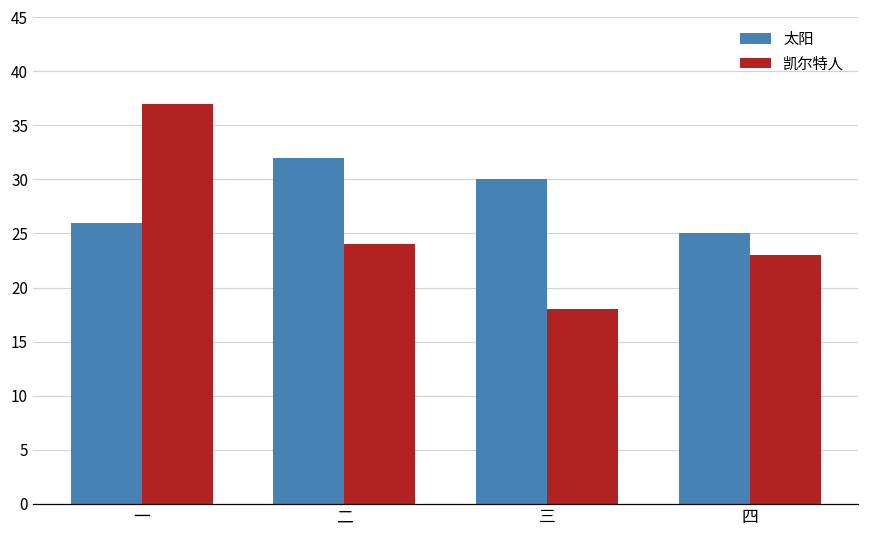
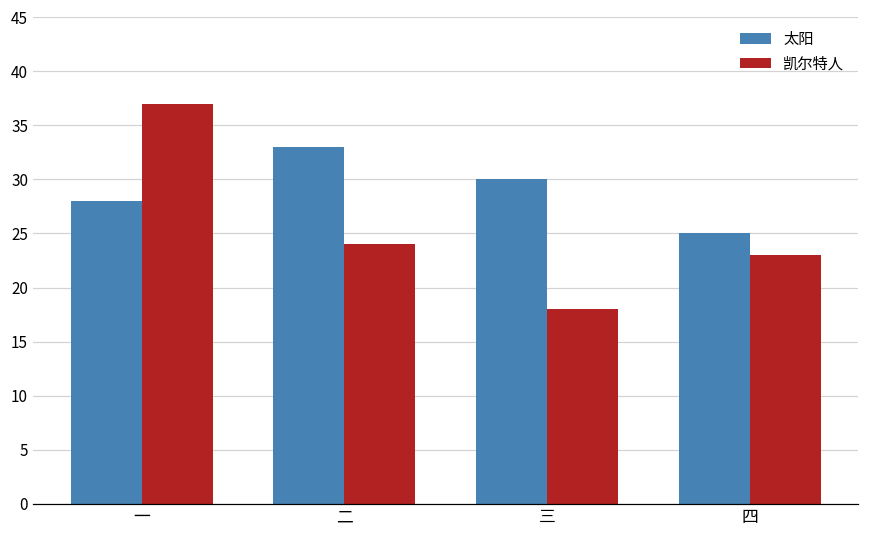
太阳, 一: 26 -> 28
太阳, 二: 32 -> 33
